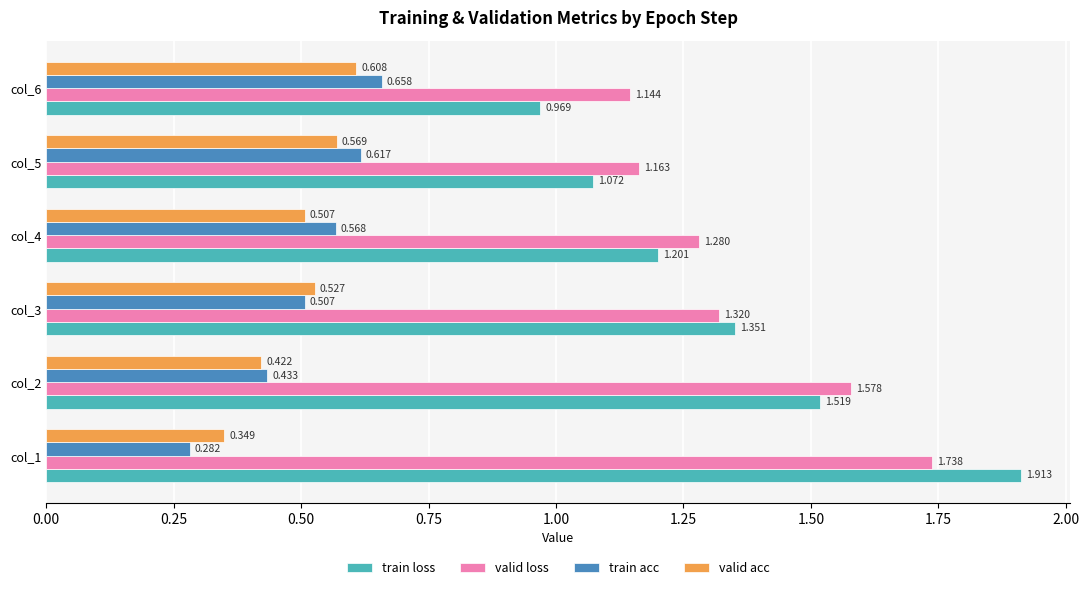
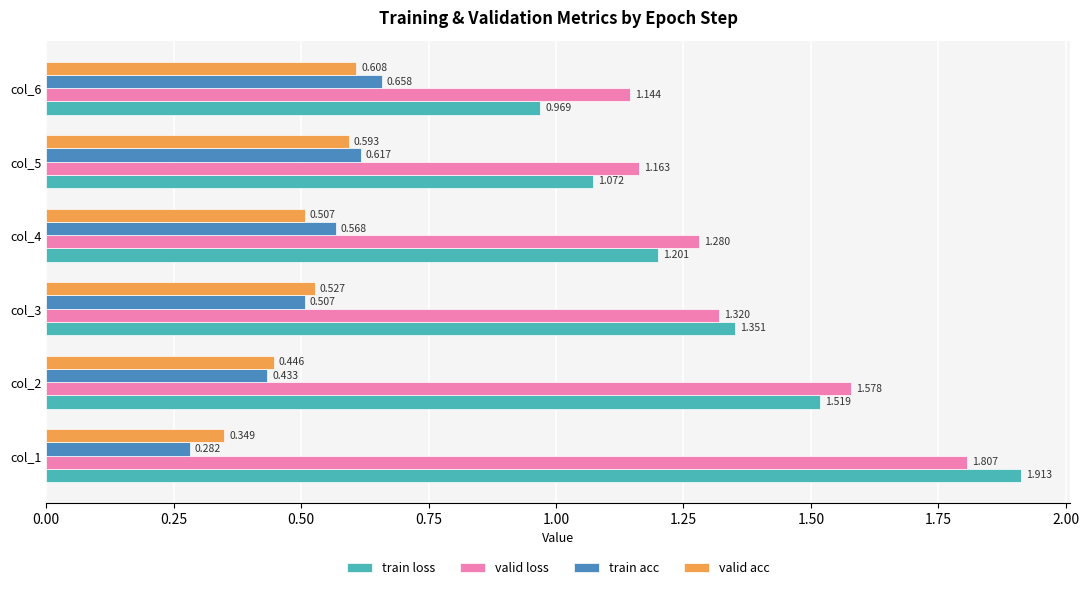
valid acc, col_5: 0.569 -> 0.593
valid acc, col_2: 0.422 -> 0.446
valid loss, col_1: 1.738 -> 1.807
